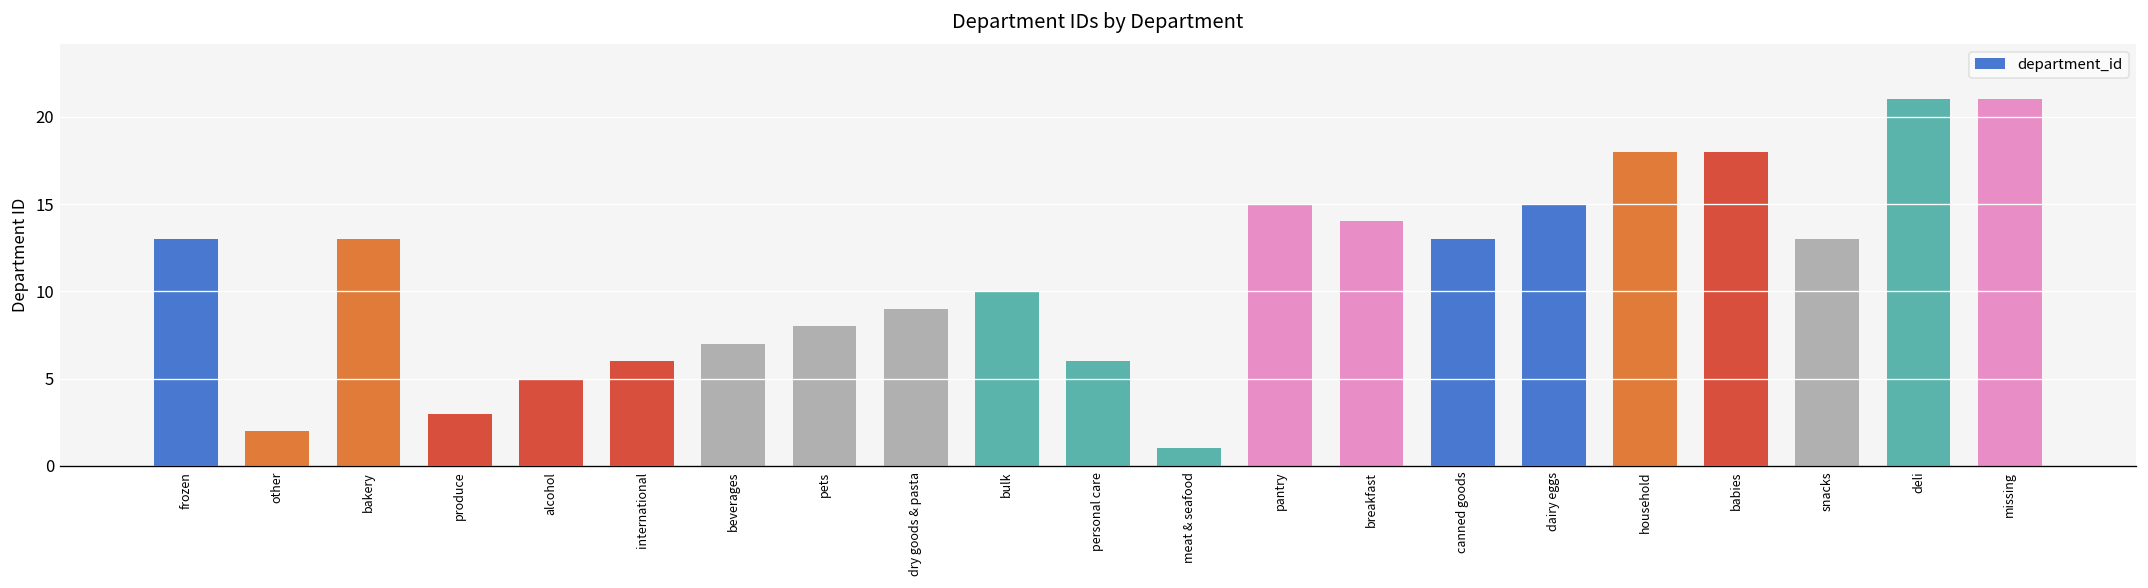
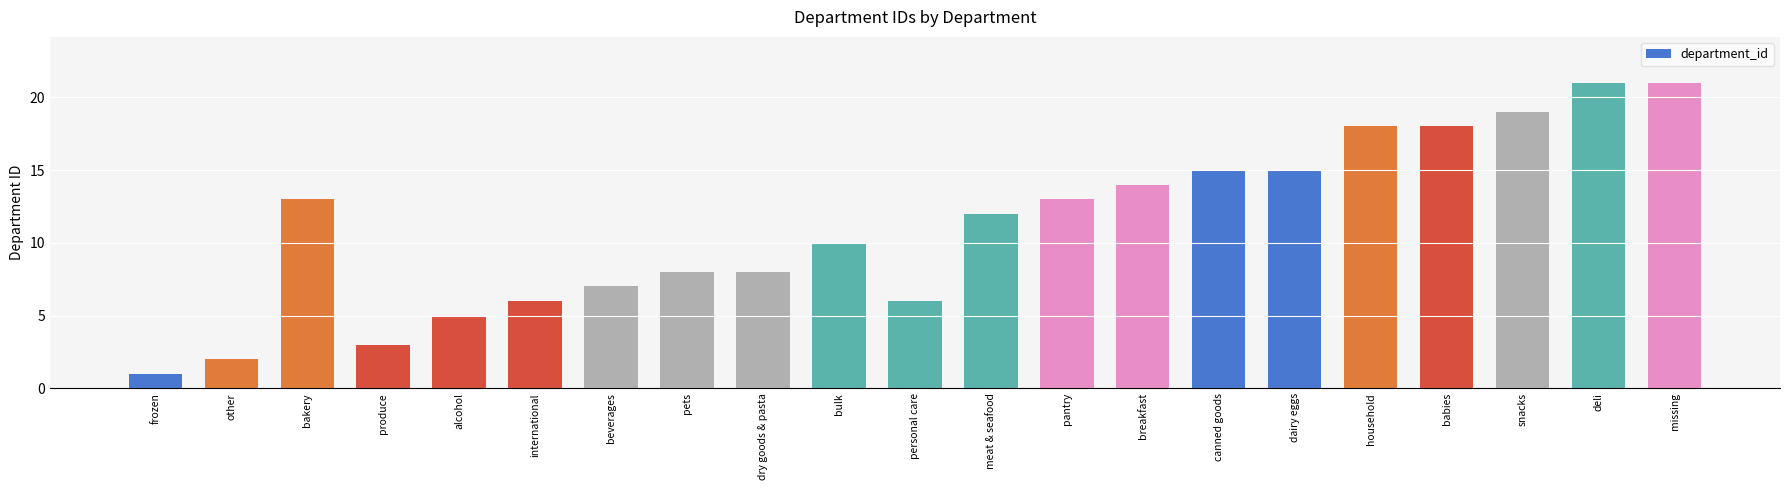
frozen: 13 -> 1
dry goods & pasta: 9 -> 8
meat & seafood: 1 -> 12
pantry: 15 -> 13
canned goods: 13 -> 15
snacks: 13 -> 19
